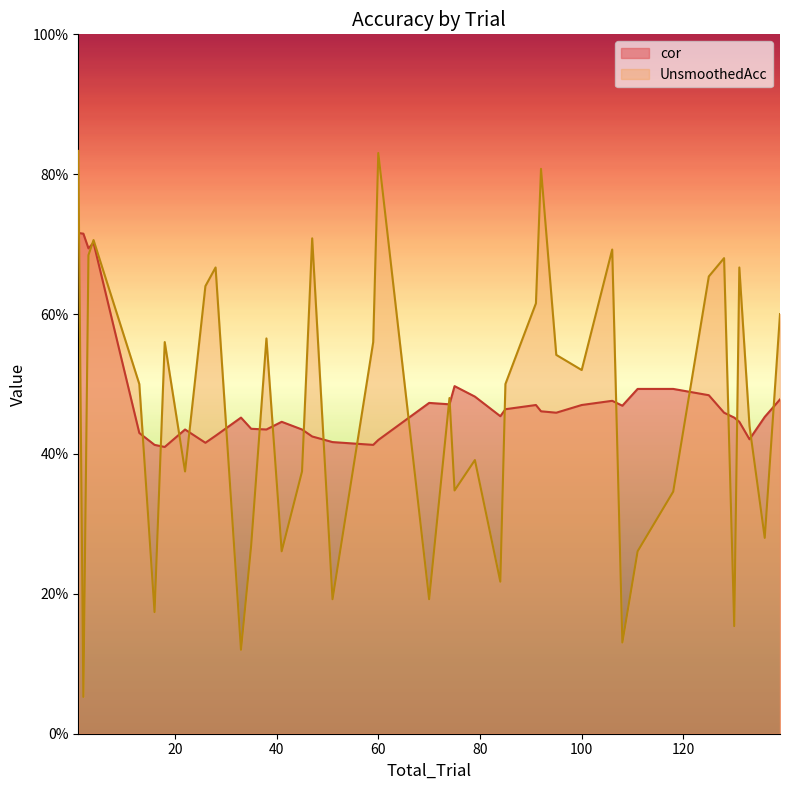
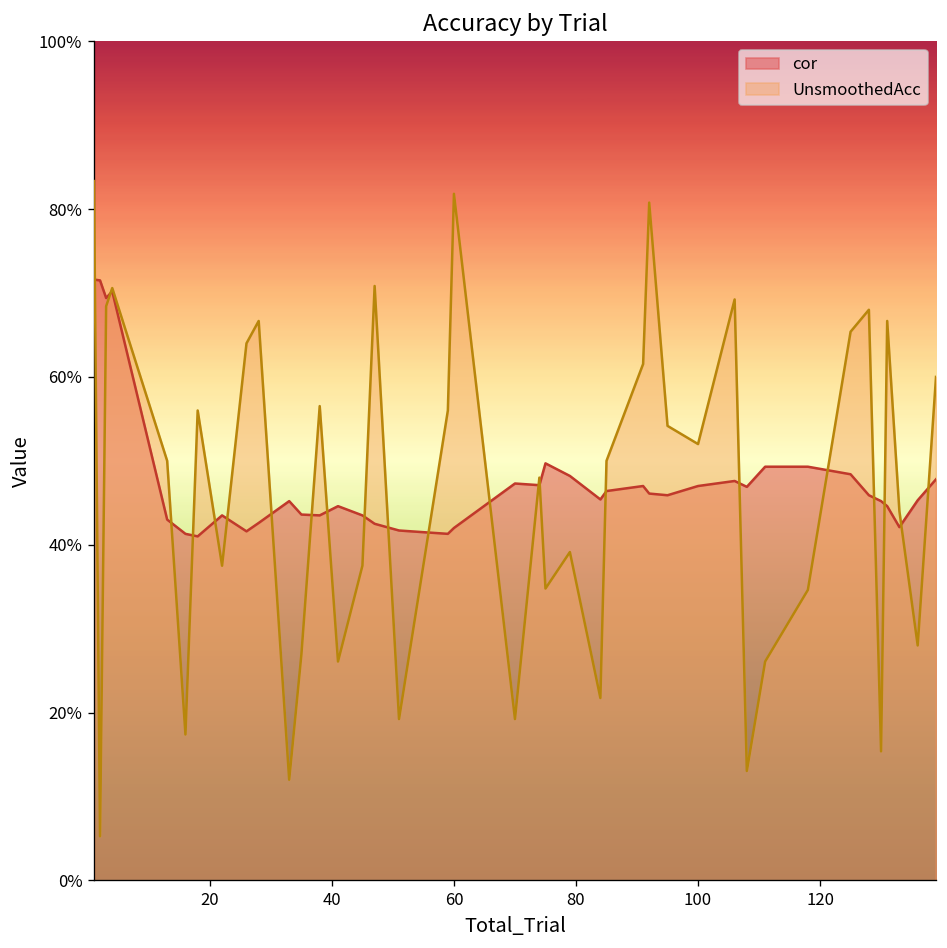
UnsmoothedAcc, 60: 83% -> 82%
